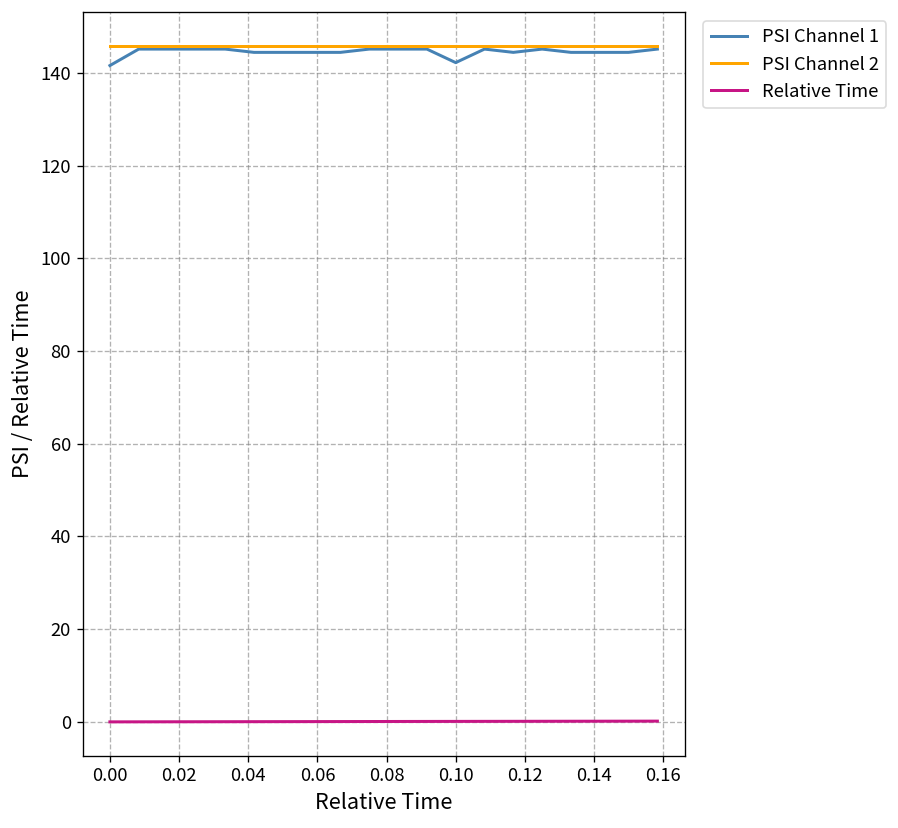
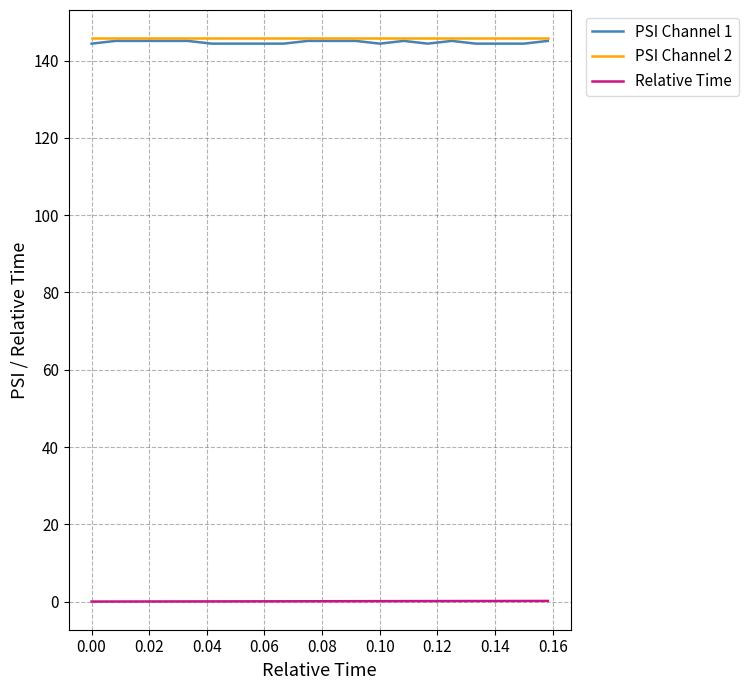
PSI Channel 1, 0.00: 142 -> 144
PSI Channel 1, 0.10: 142 -> 144
